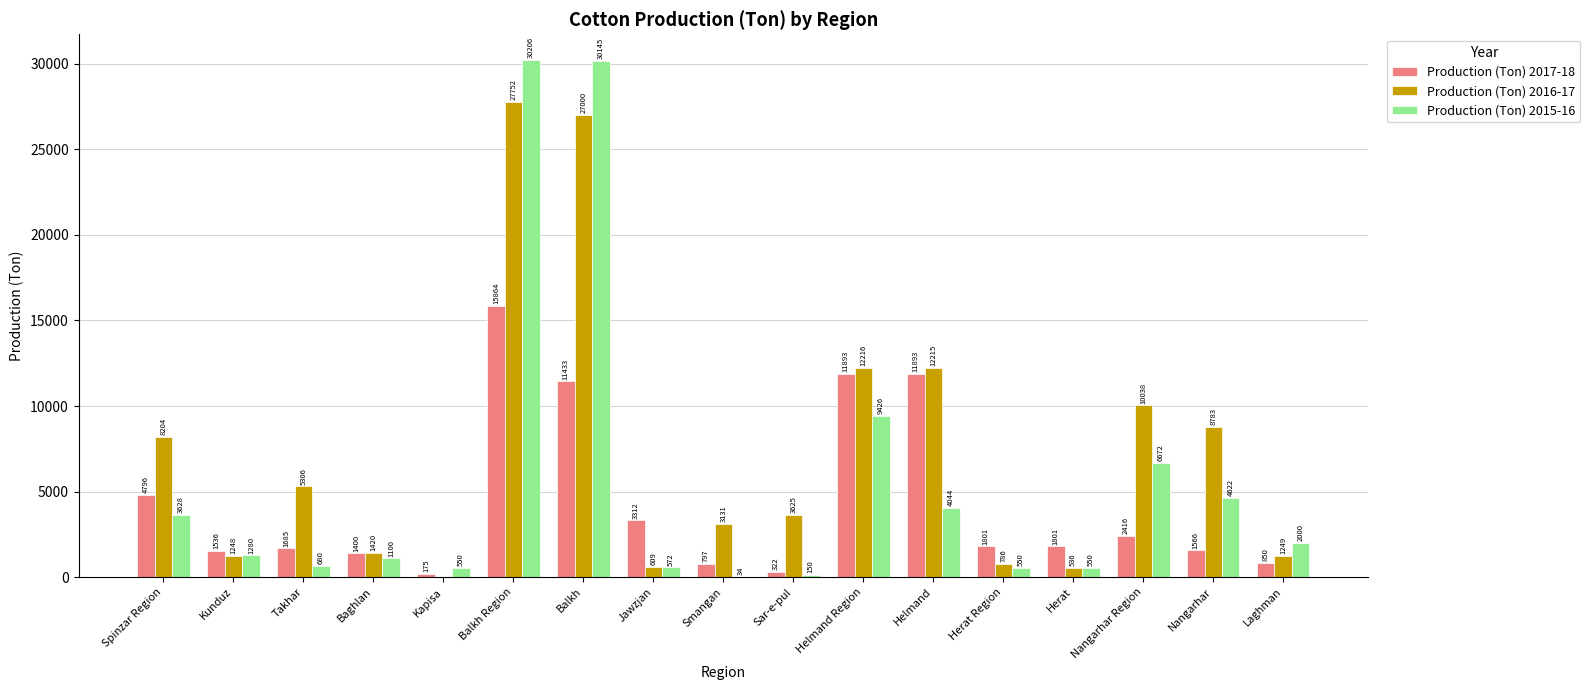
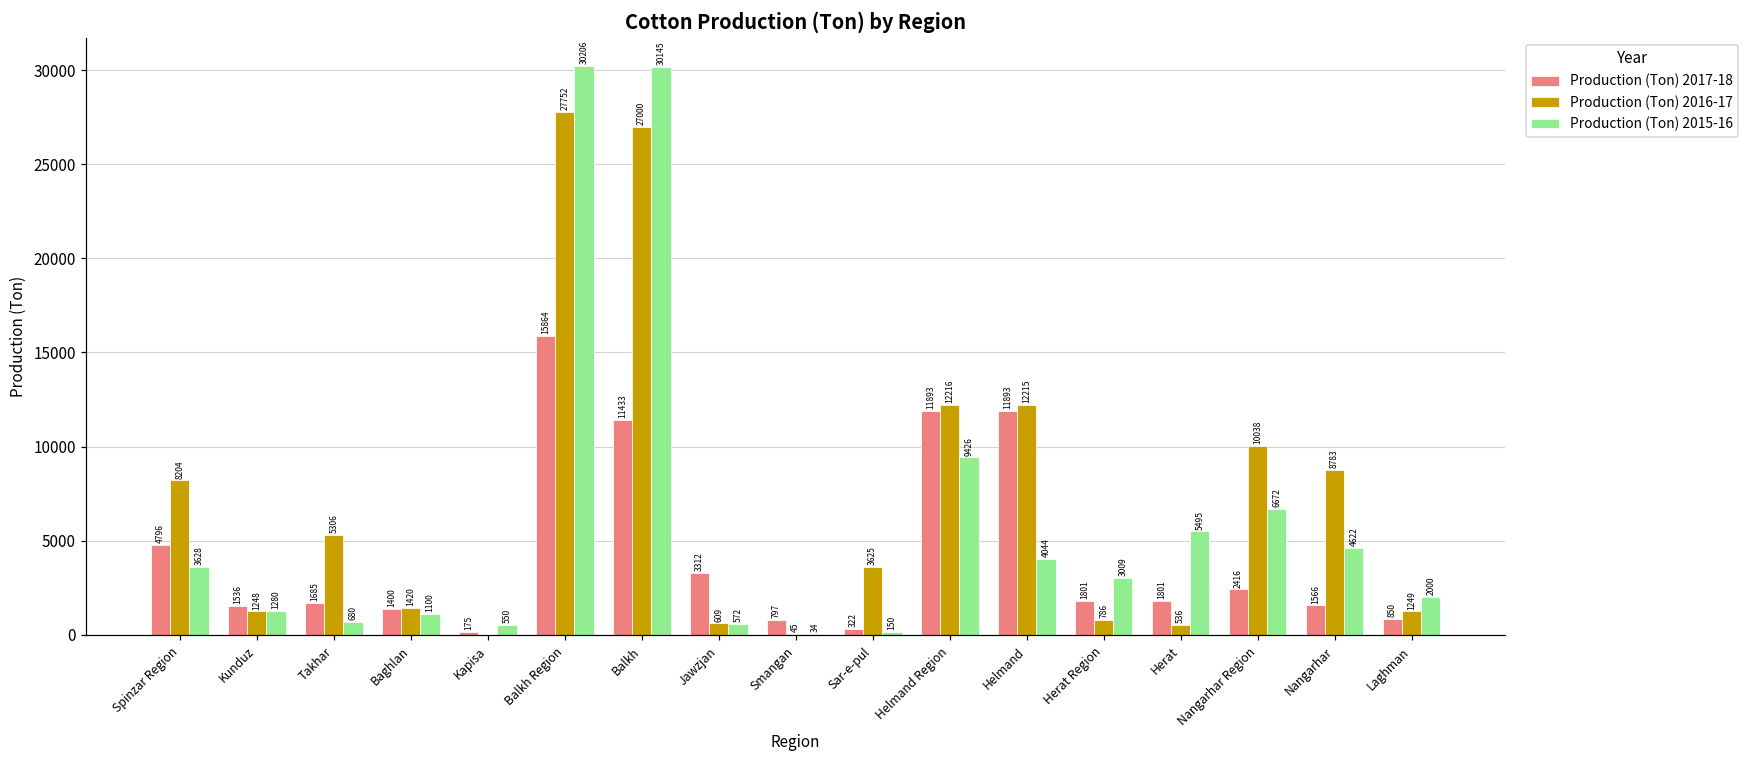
Production (Ton) 2016-17, Smangan: 3131 -> 45
Production (Ton) 2015-16, Herat Region: 550 -> 3009
Production (Ton) 2015-16, Herat: 550 -> 5495
